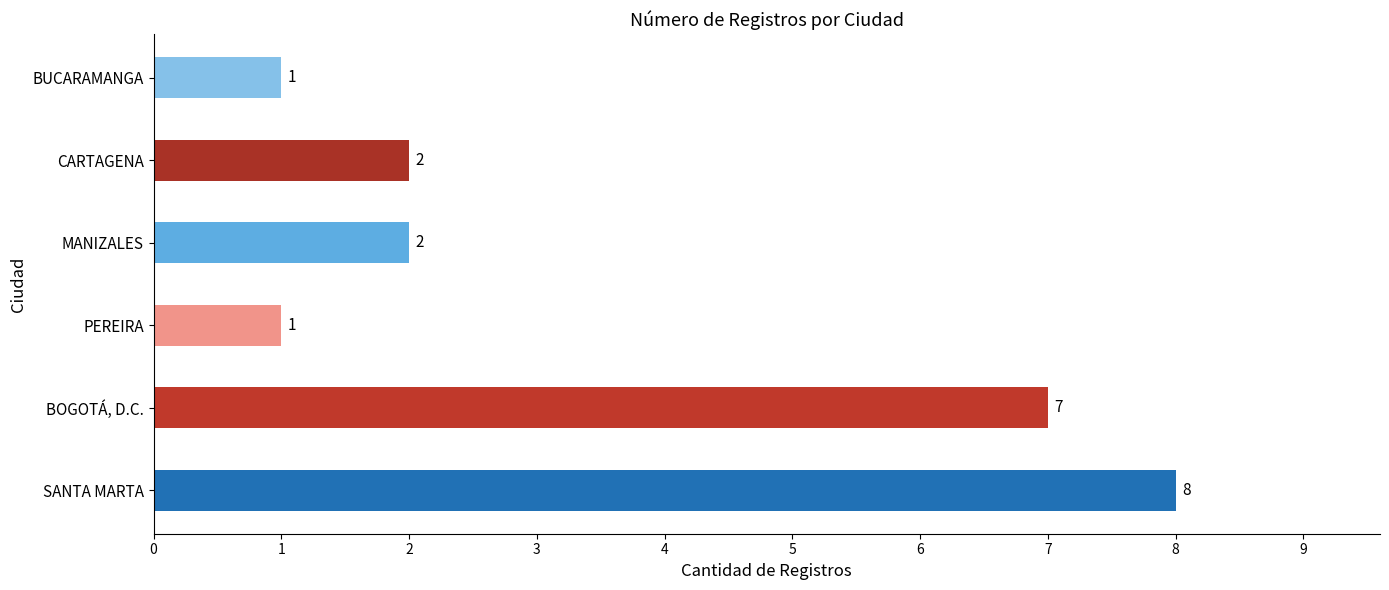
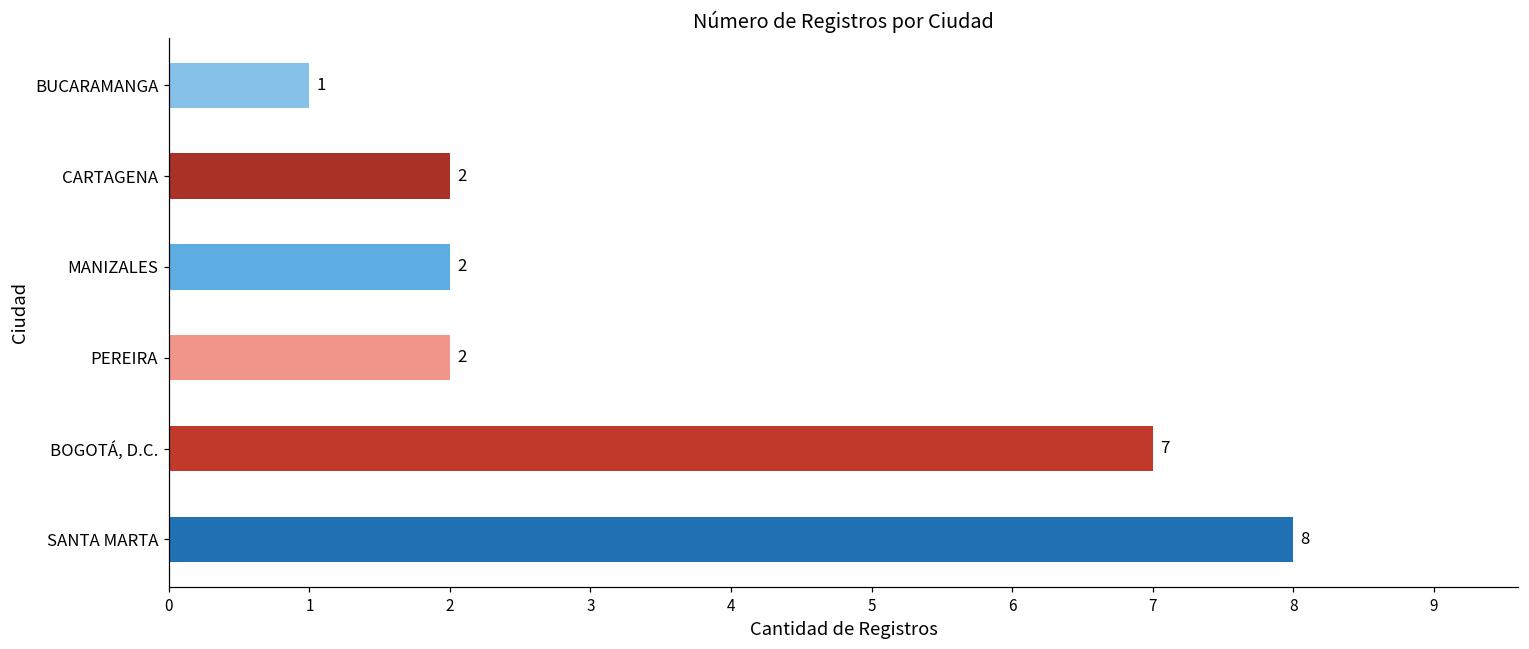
PEREIRA: 1 -> 2
